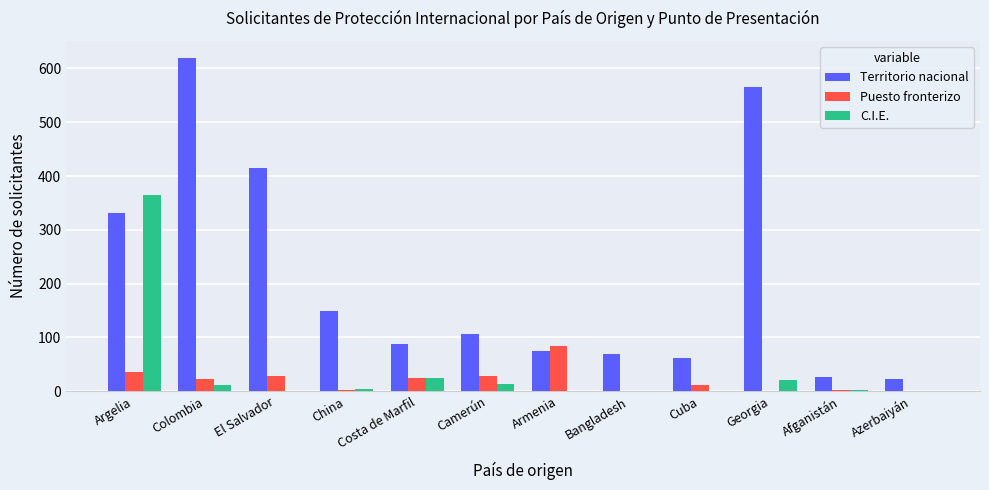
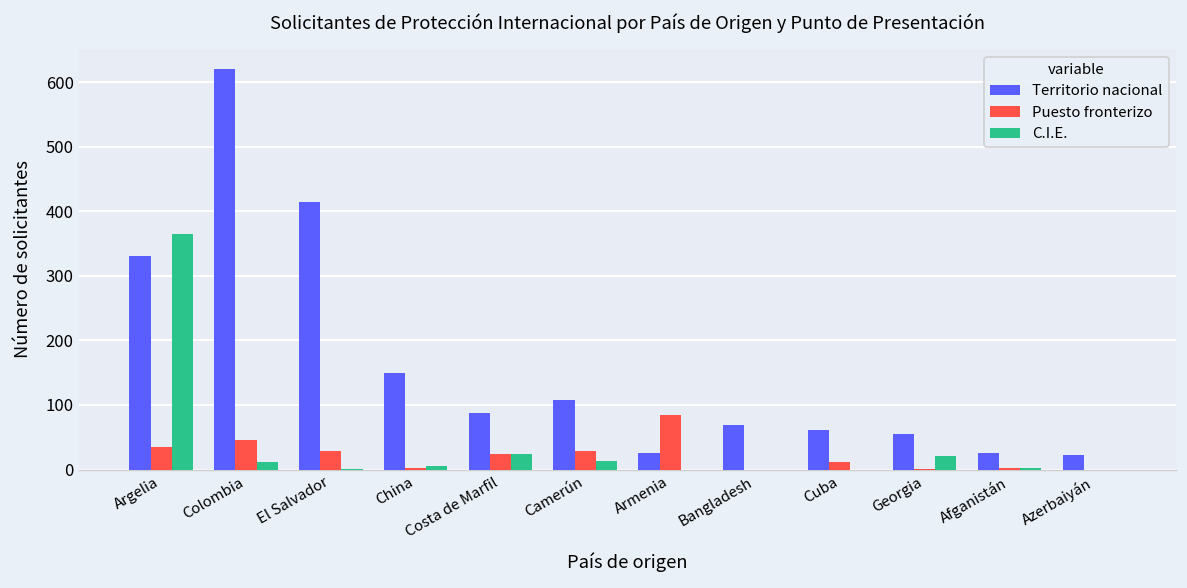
Puesto fronterizo, Colombia: 20 -> 50
Territorio nacional, Armenia: 70 -> 30
Territorio nacional, Georgia: 570 -> 60
